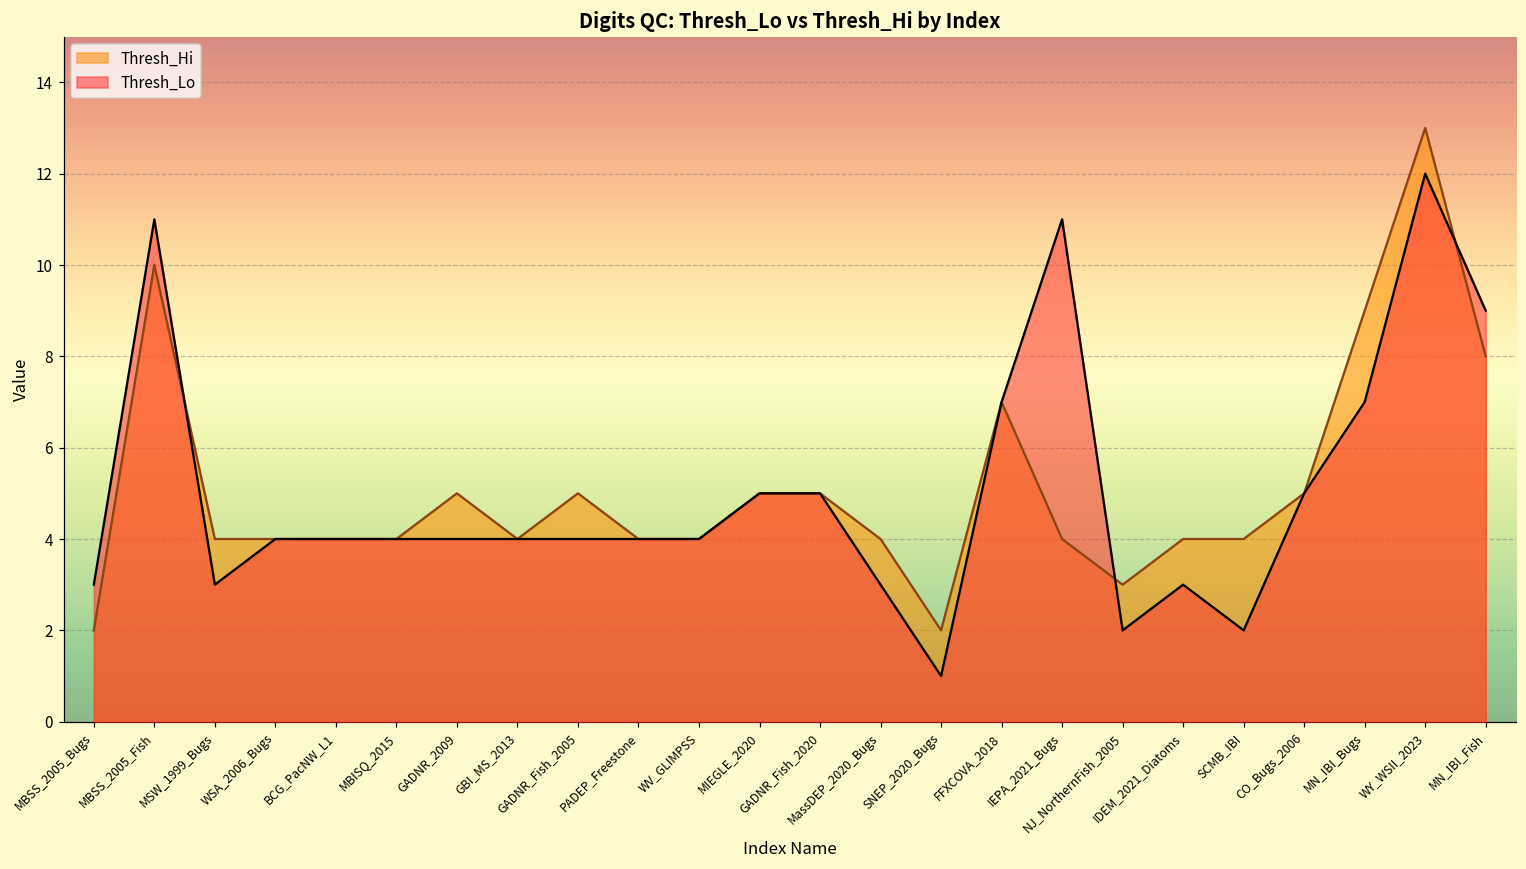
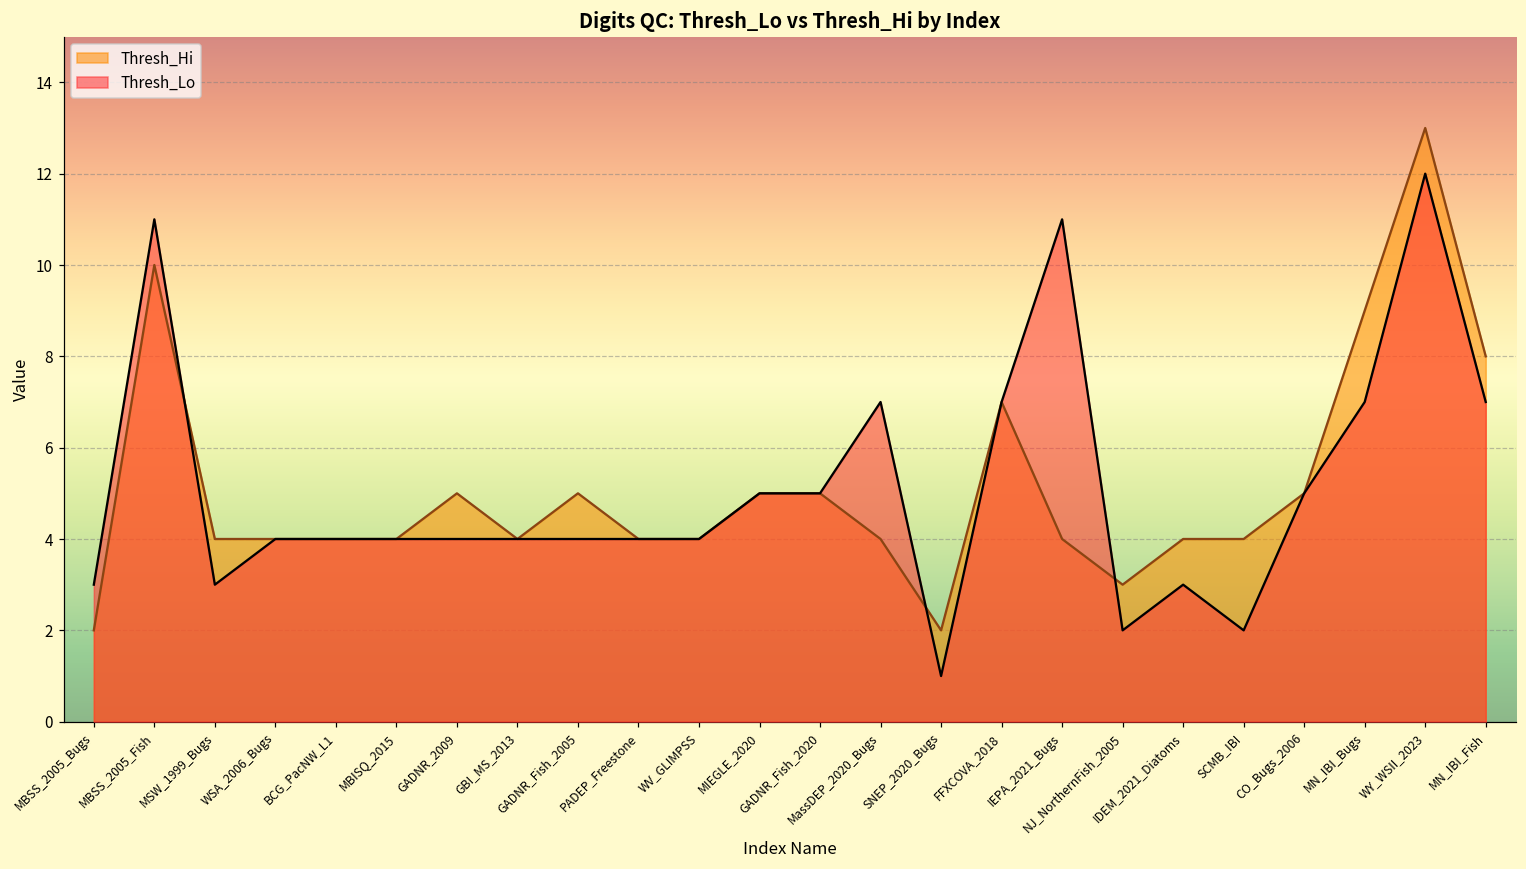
Thresh_Lo, MassDEP_2020_Bugs: 3 -> 7
Thresh_Lo, MN_IBI_Fish: 9 -> 7
